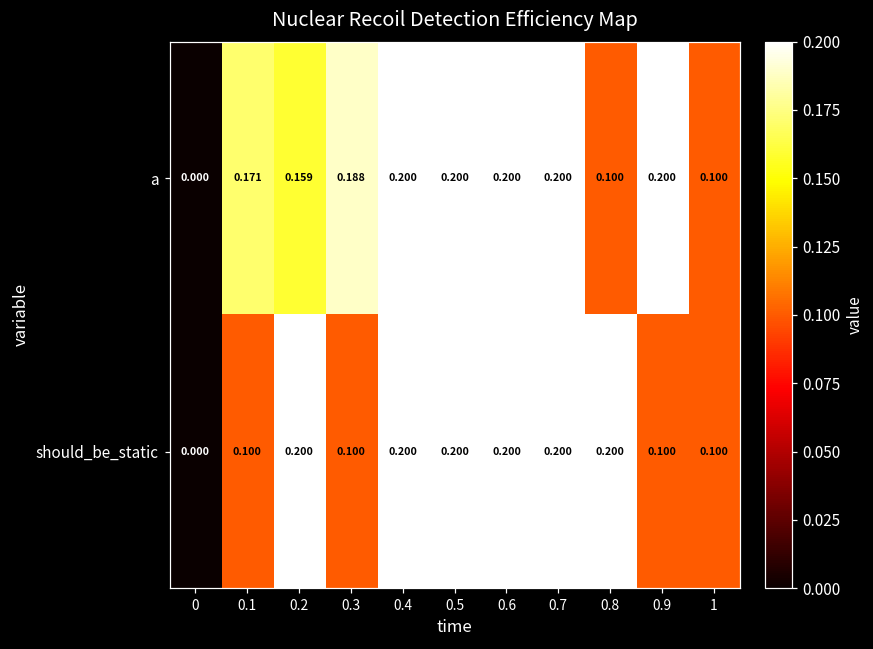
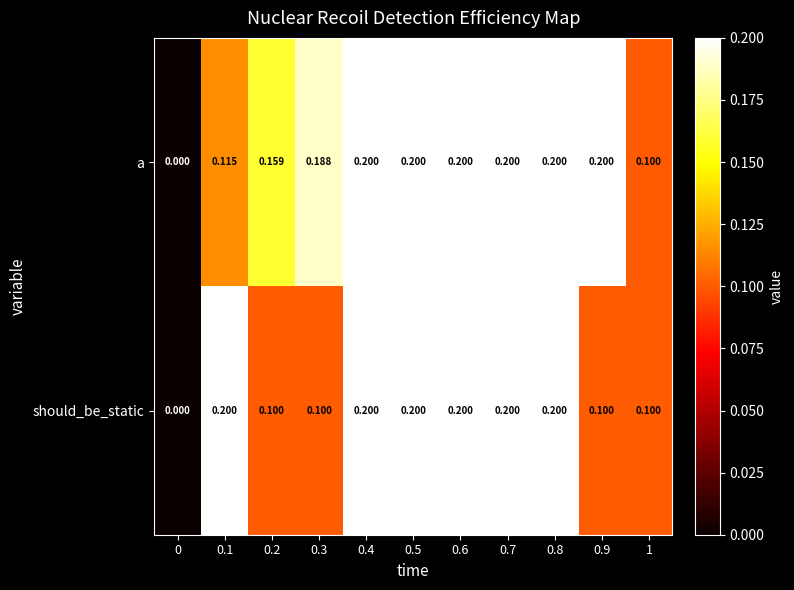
a, 0.1: 0.171 -> 0.115
a, 0.8: 0.100 -> 0.200
should_be_static, 0.1: 0.100 -> 0.200
should_be_static, 0.2: 0.200 -> 0.100
